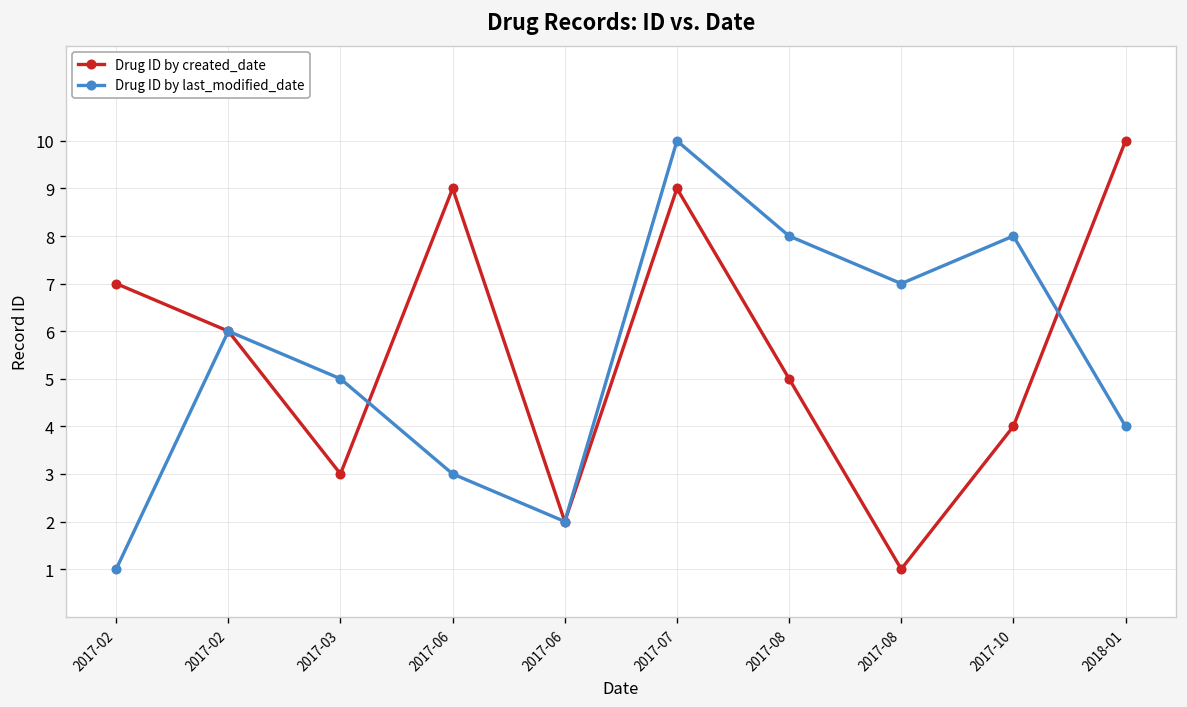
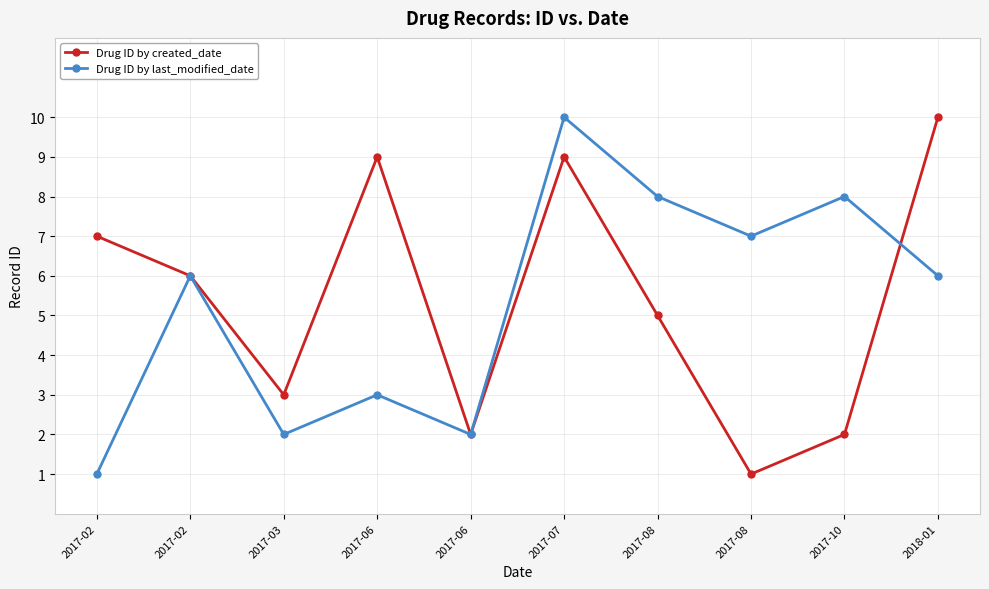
Drug ID by last_modified_date, 2017-03: 5 -> 2
Drug ID by created_date, 2017-10: 4 -> 2
Drug ID by last_modified_date, 2018-01: 4 -> 6
